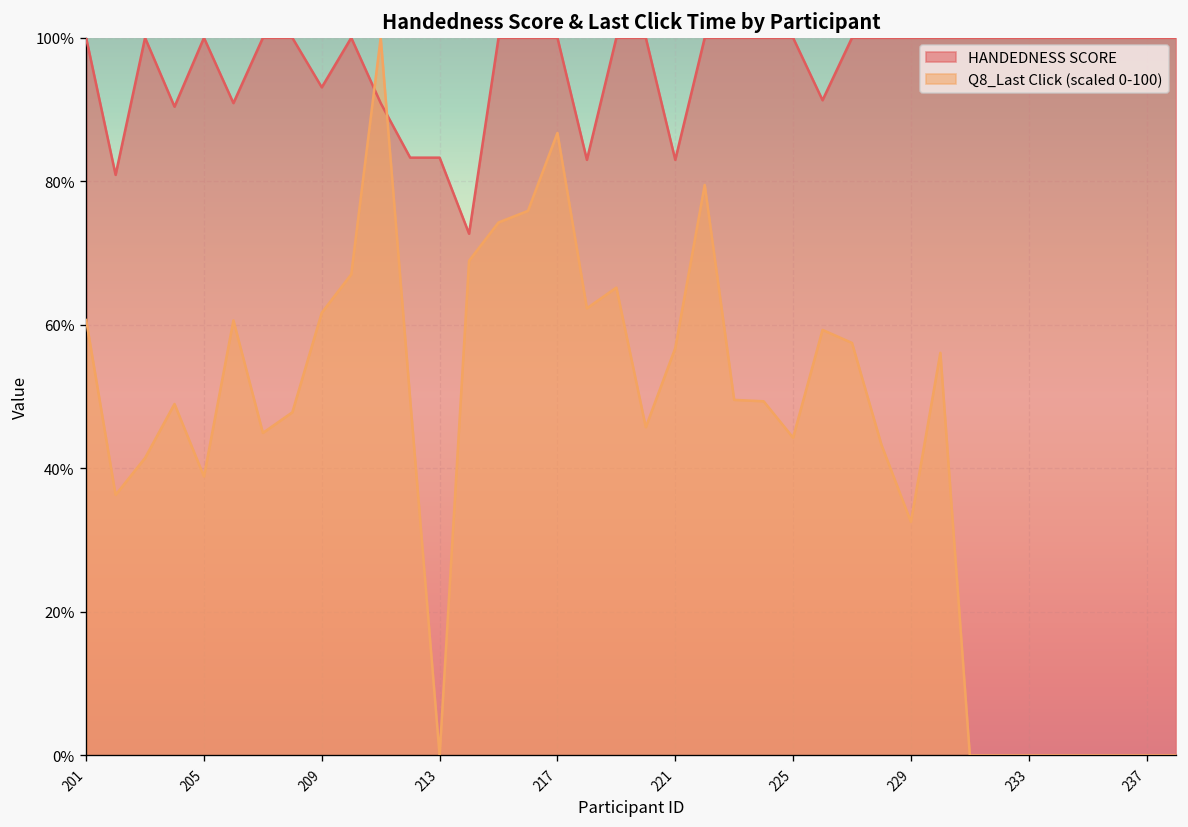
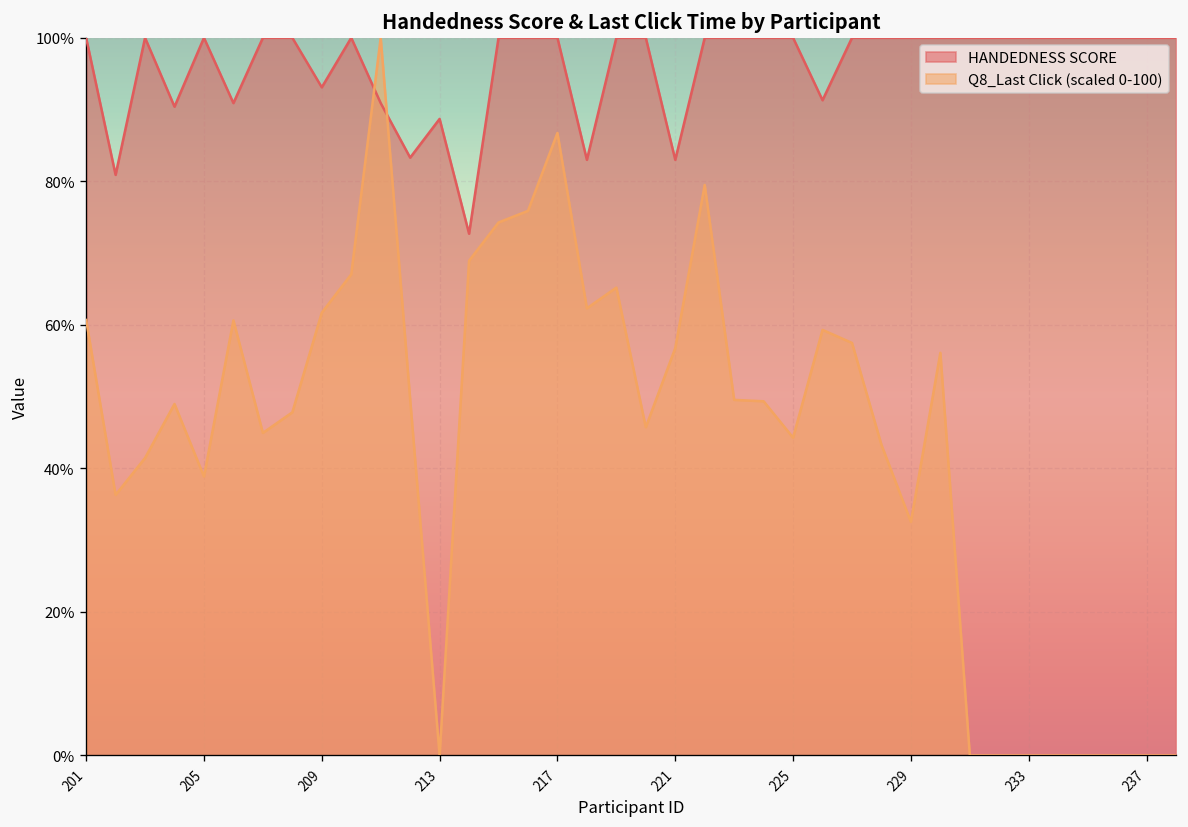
HANDEDNESS SCORE, 213: 83% -> 89%
